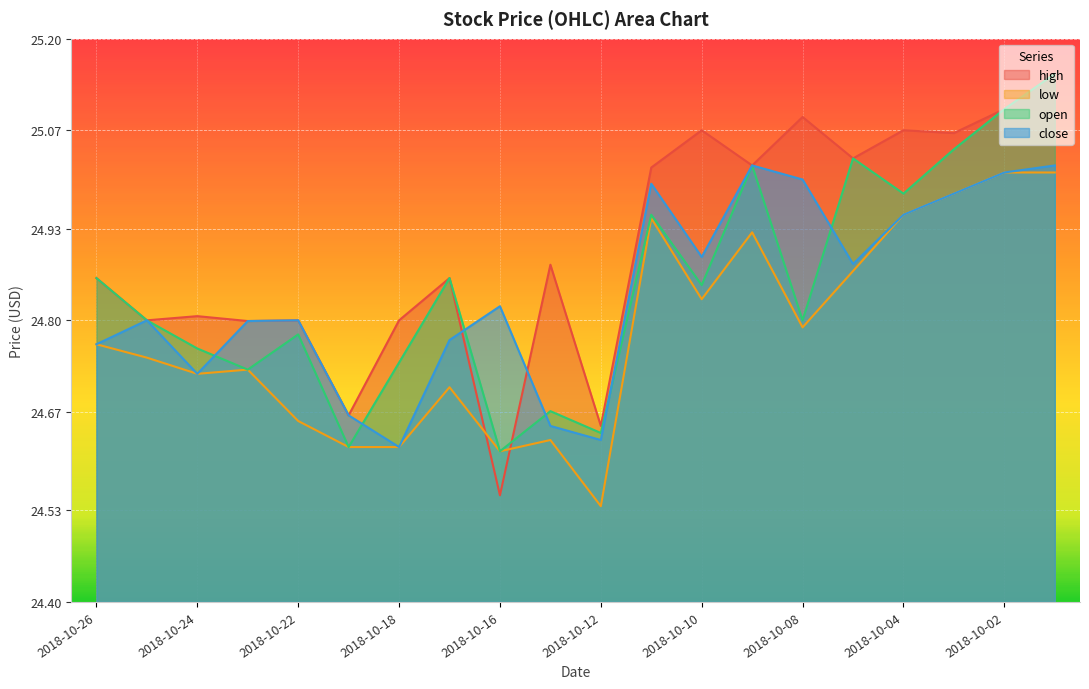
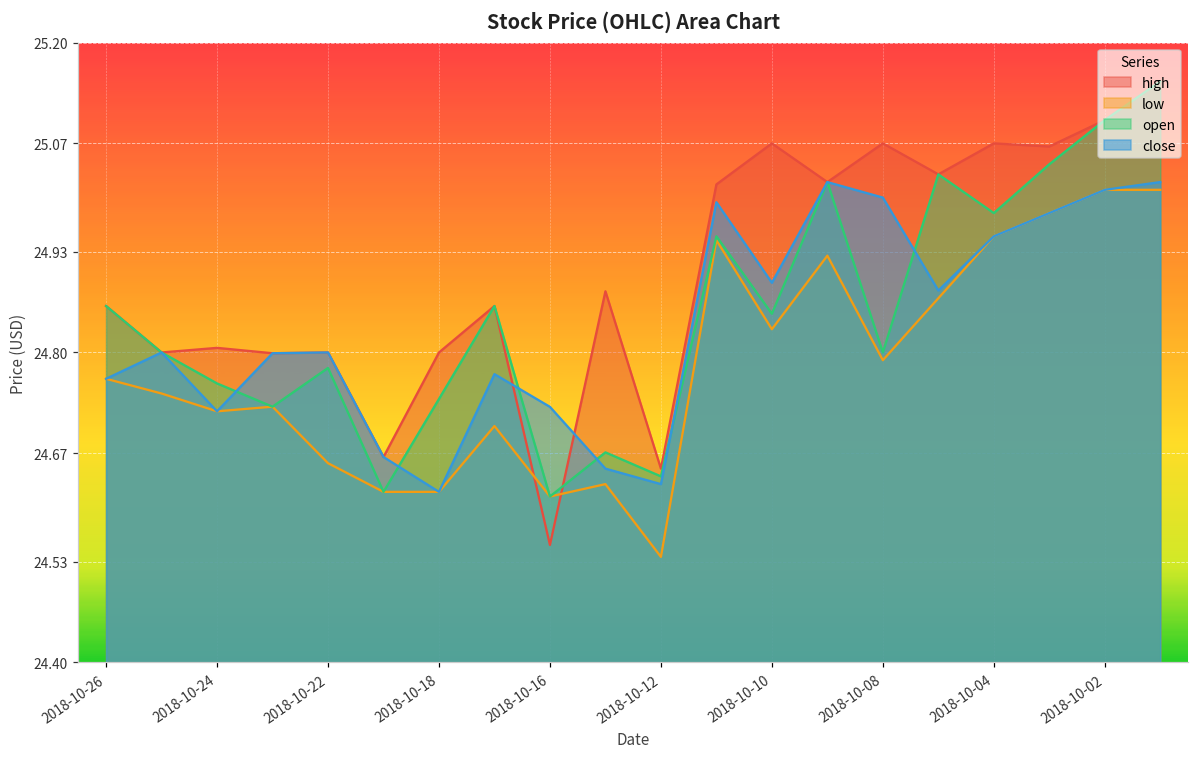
close, 2018-10-16: 24.82 -> 24.73
high, 2018-10-08: 25.09 -> 25.07
